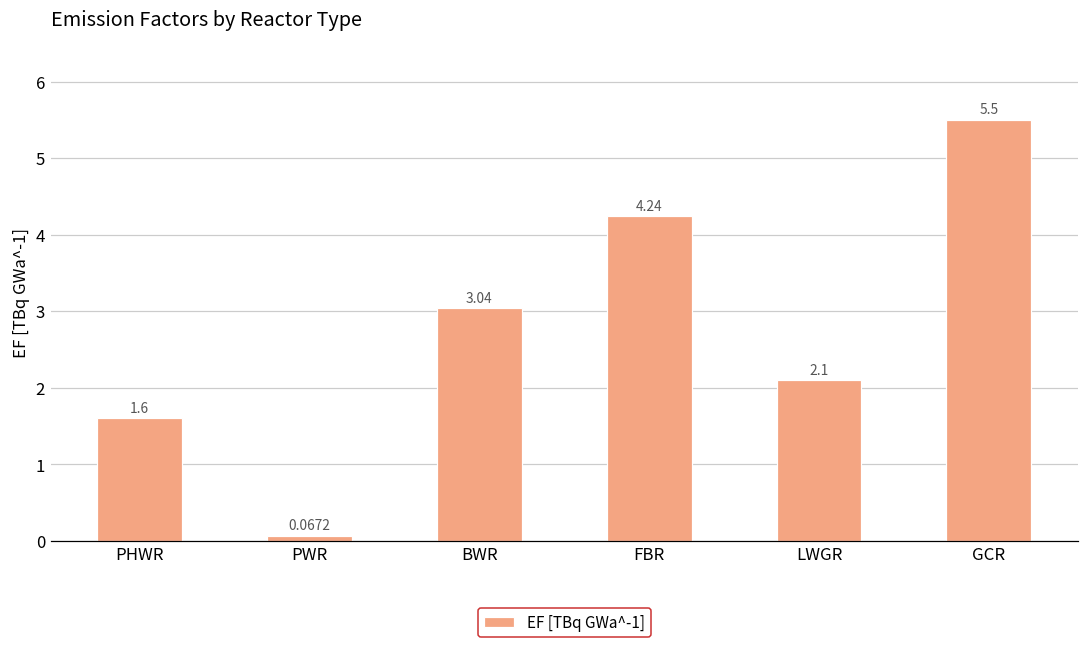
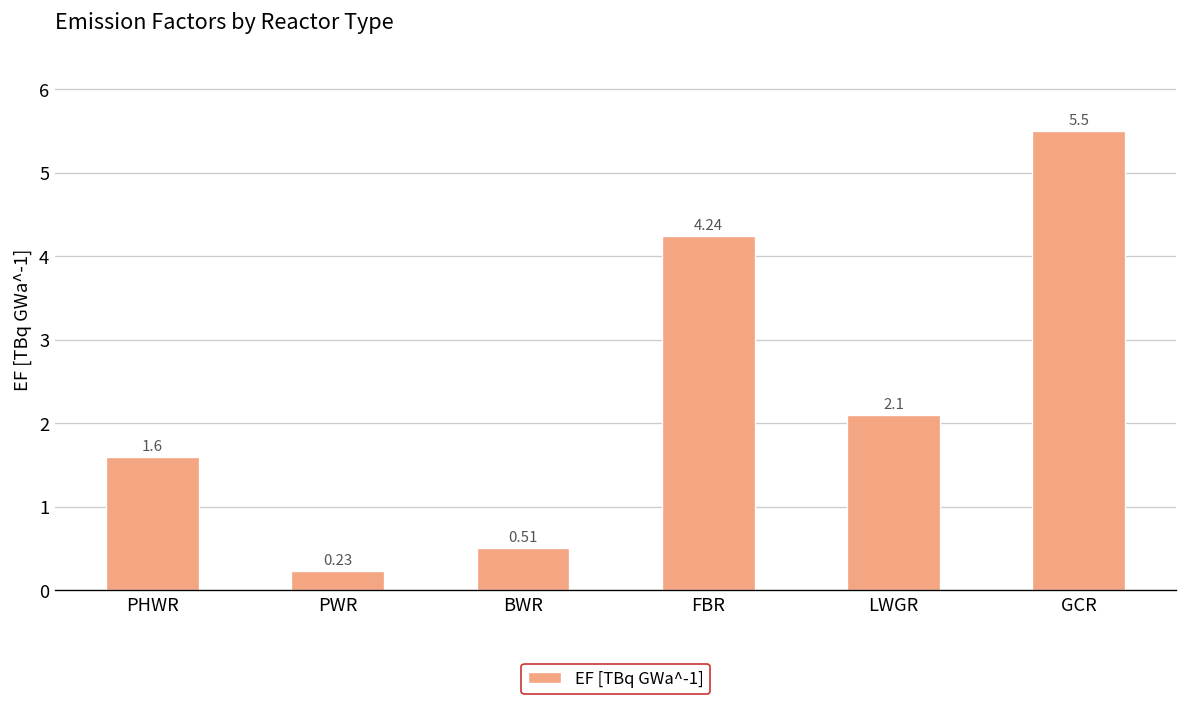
PWR: 0.0672 -> 0.23
BWR: 3.04 -> 0.51
